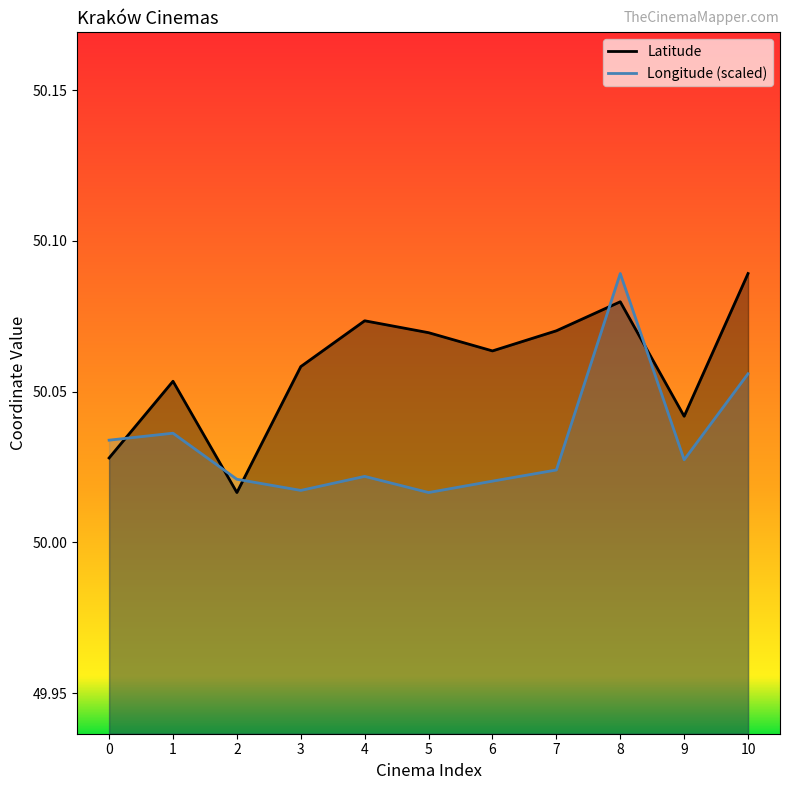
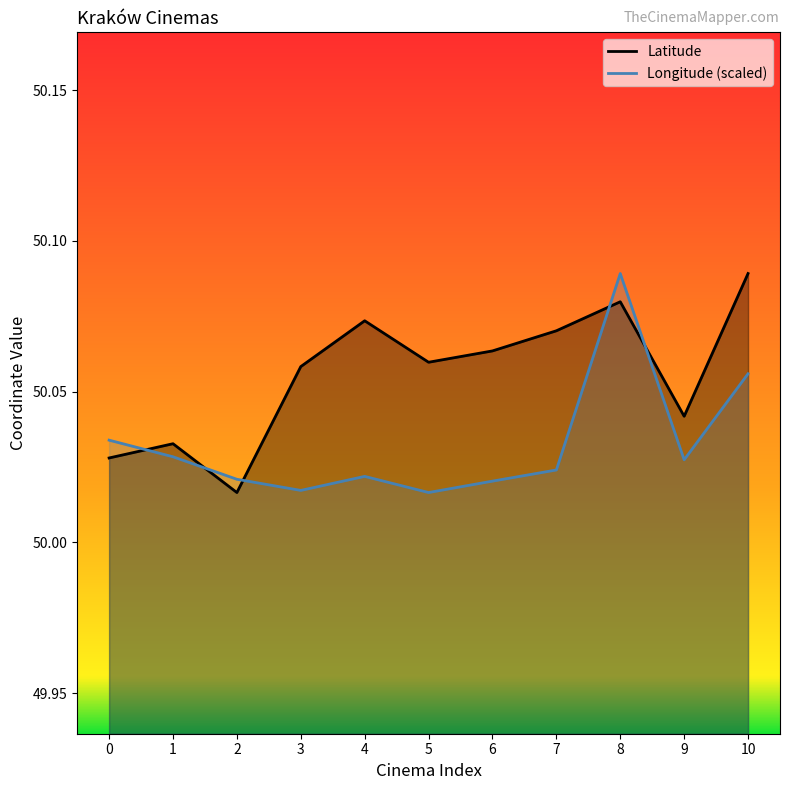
Latitude, 1: 50.053 -> 50.033
Longitude (scaled), 1: 50.036 -> 50.028
Latitude, 5: 50.070 -> 50.060
